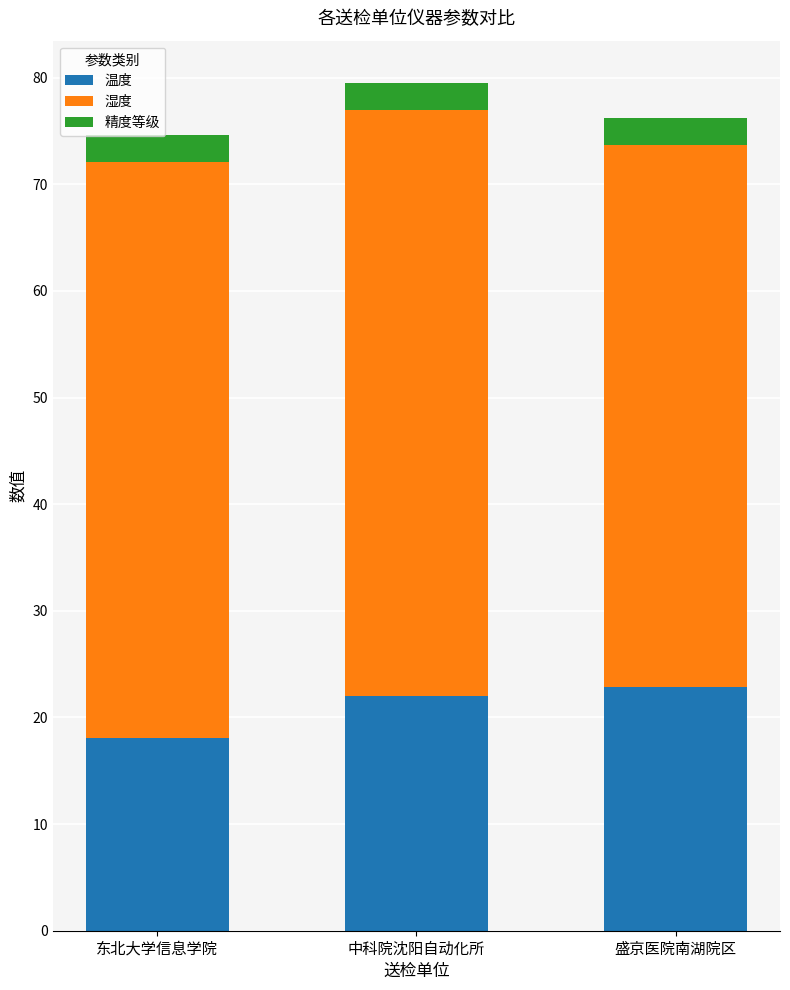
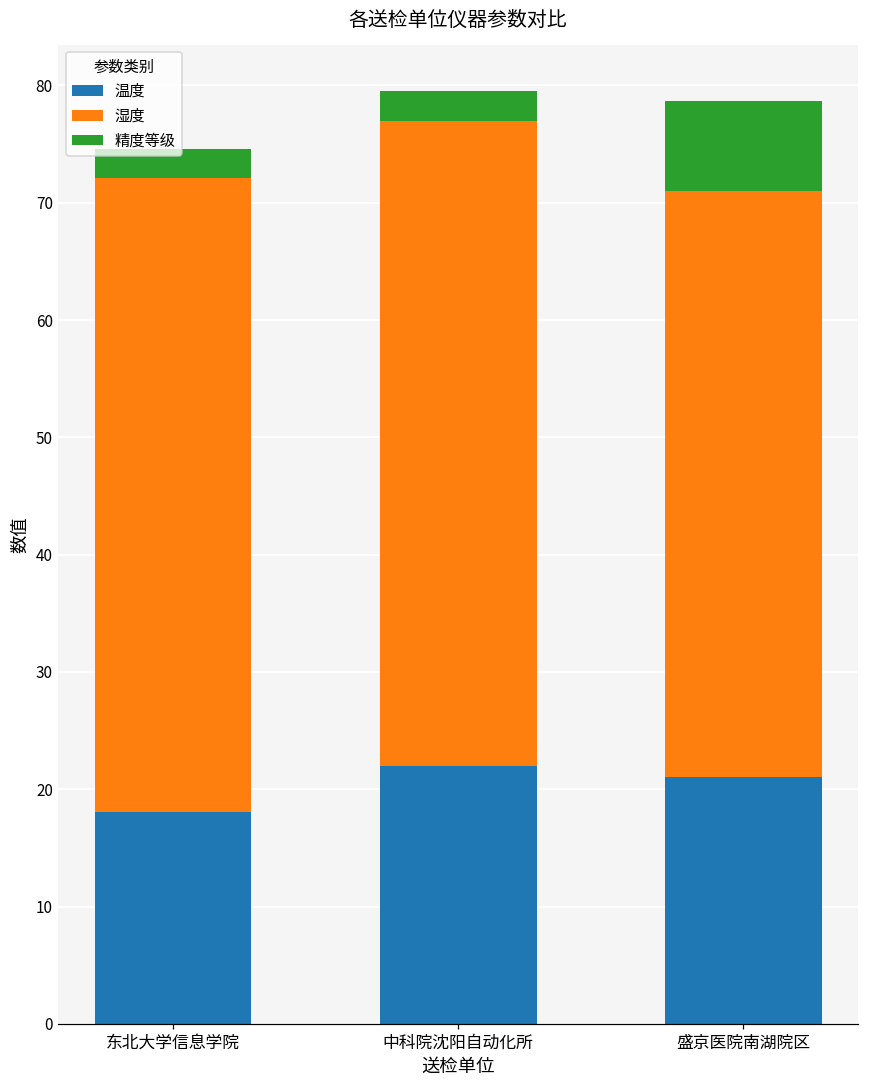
温度, 盛京医院南湖院区: 22.9 -> 21.0
湿度, 盛京医院南湖院区: 50.8 -> 50.0
精度等级, 盛京医院南湖院区: 2.5 -> 7.7
